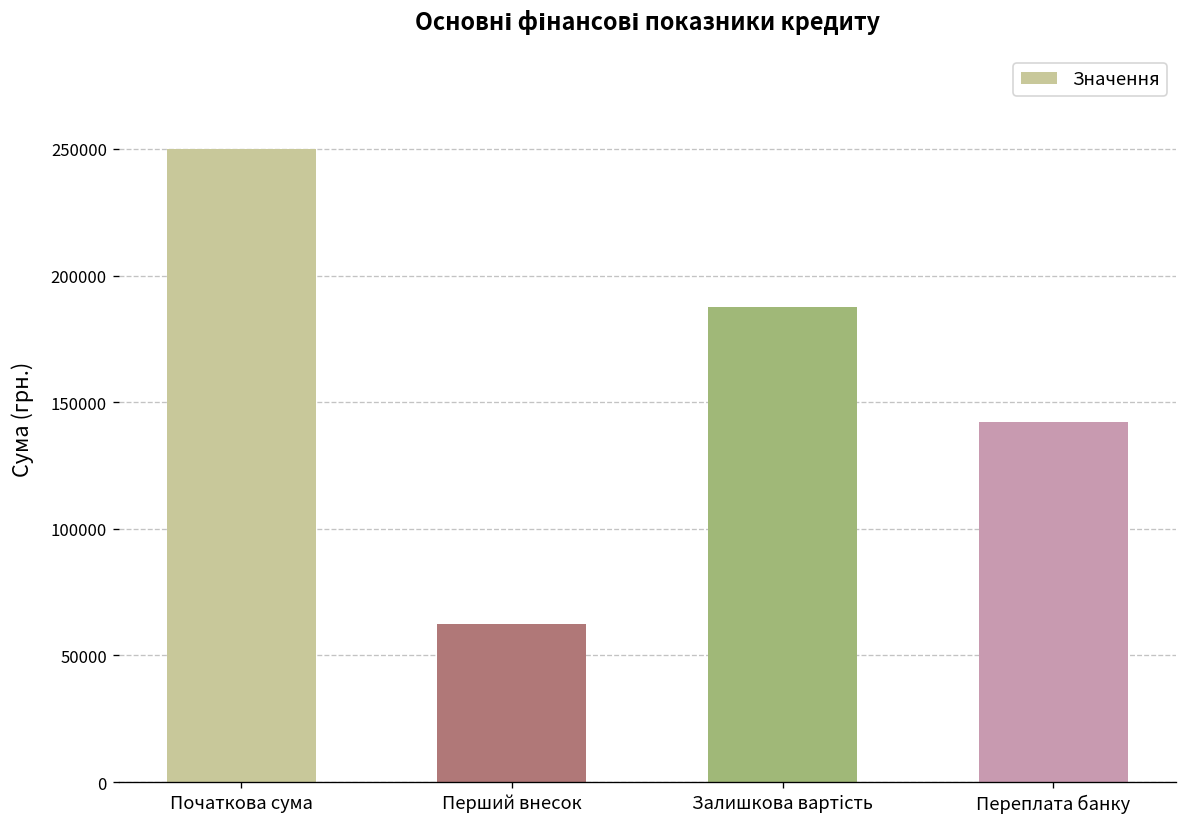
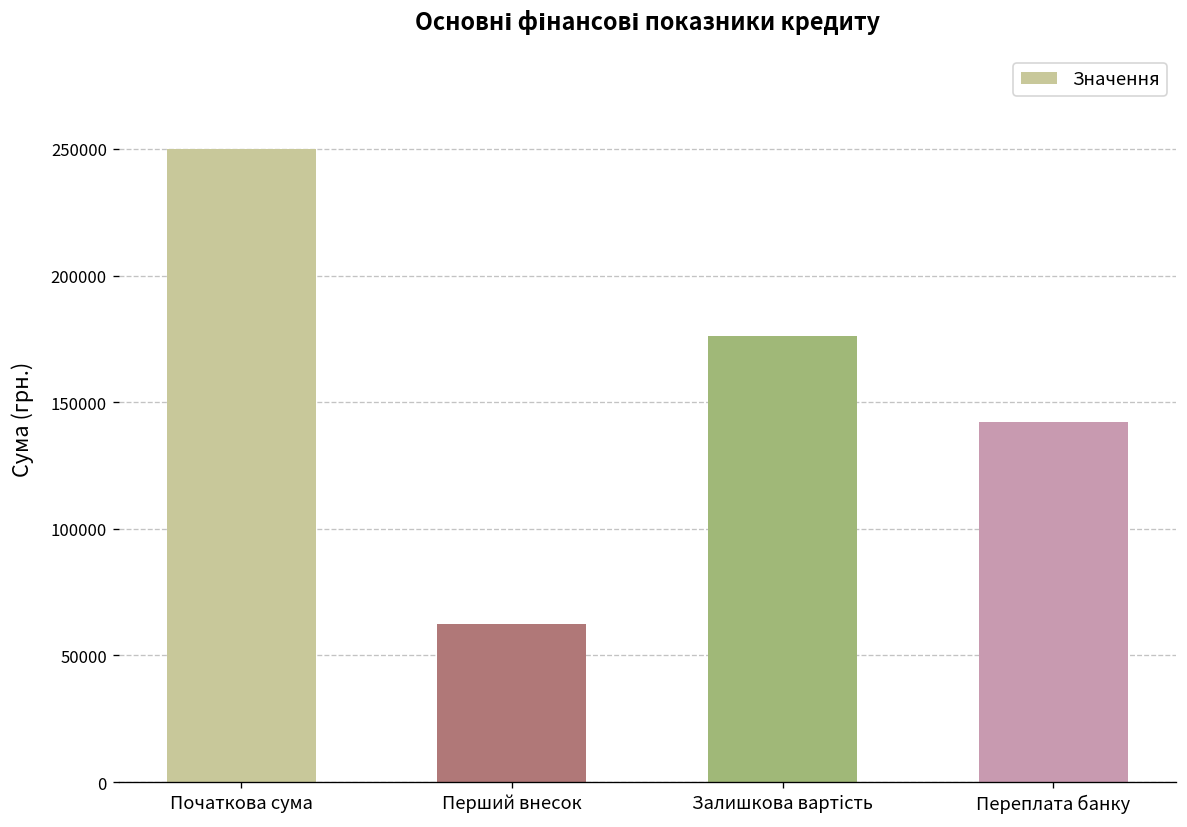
Залишкова вартість: 188000 -> 176000
